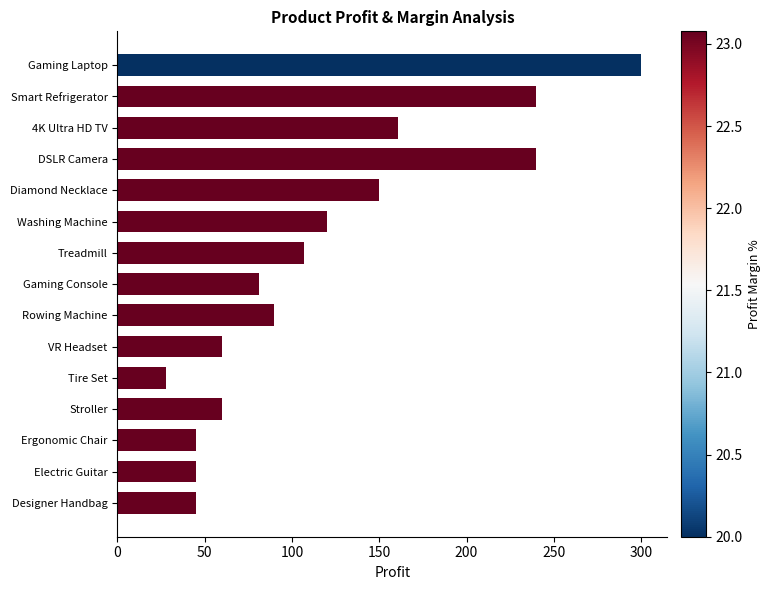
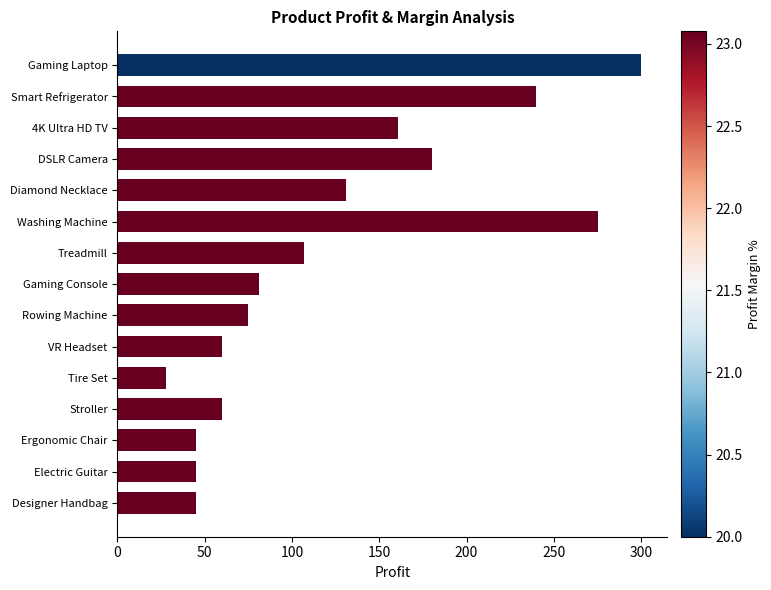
DSLR Camera: 240 -> 180
Diamond Necklace: 150 -> 131
Washing Machine: 120 -> 275
Rowing Machine: 90 -> 75
